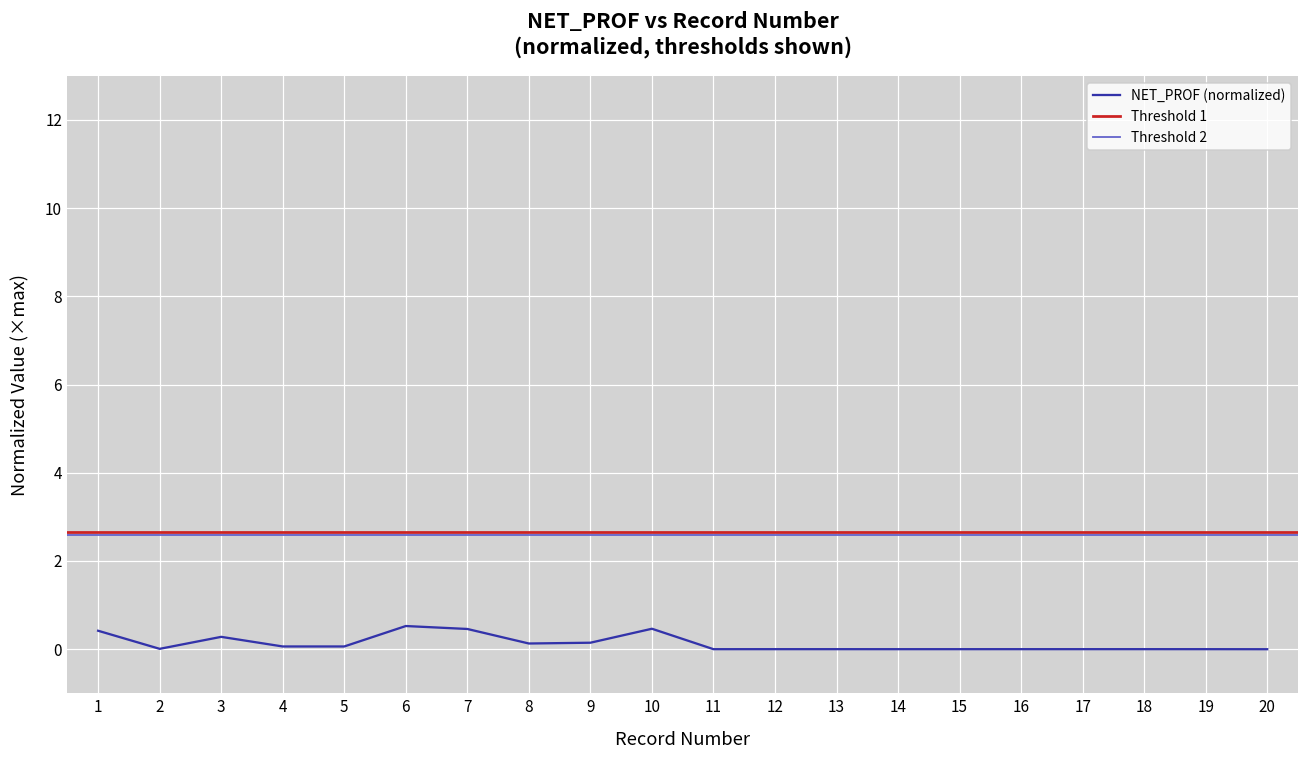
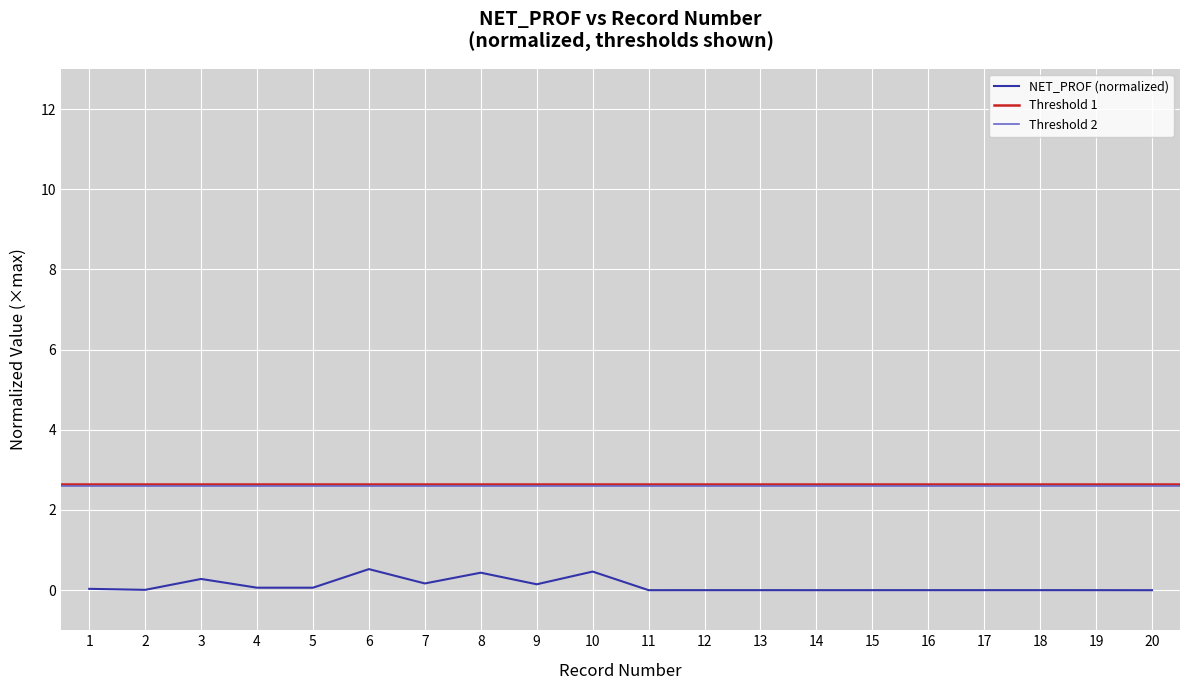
1: 0.4 -> 0.0
7: 0.5 -> 0.2
8: 0.1 -> 0.4
